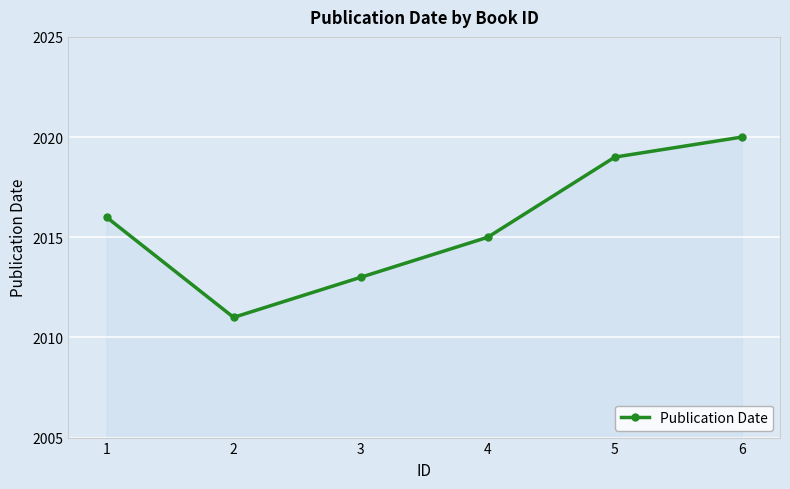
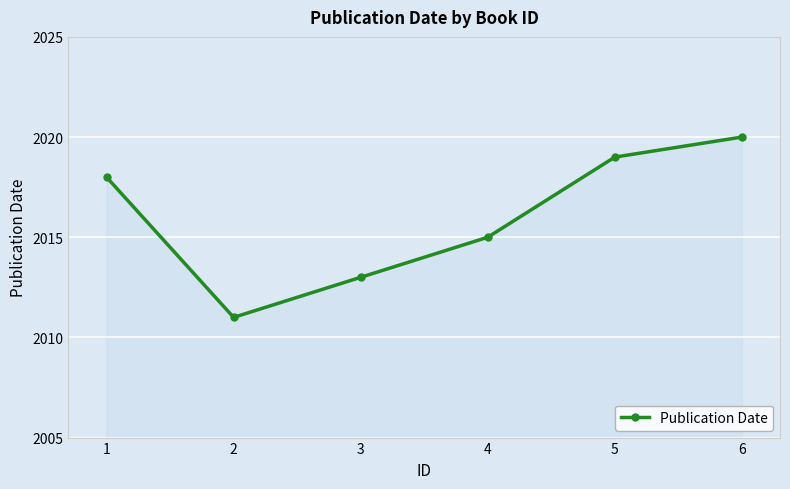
1: 2016 -> 2018
